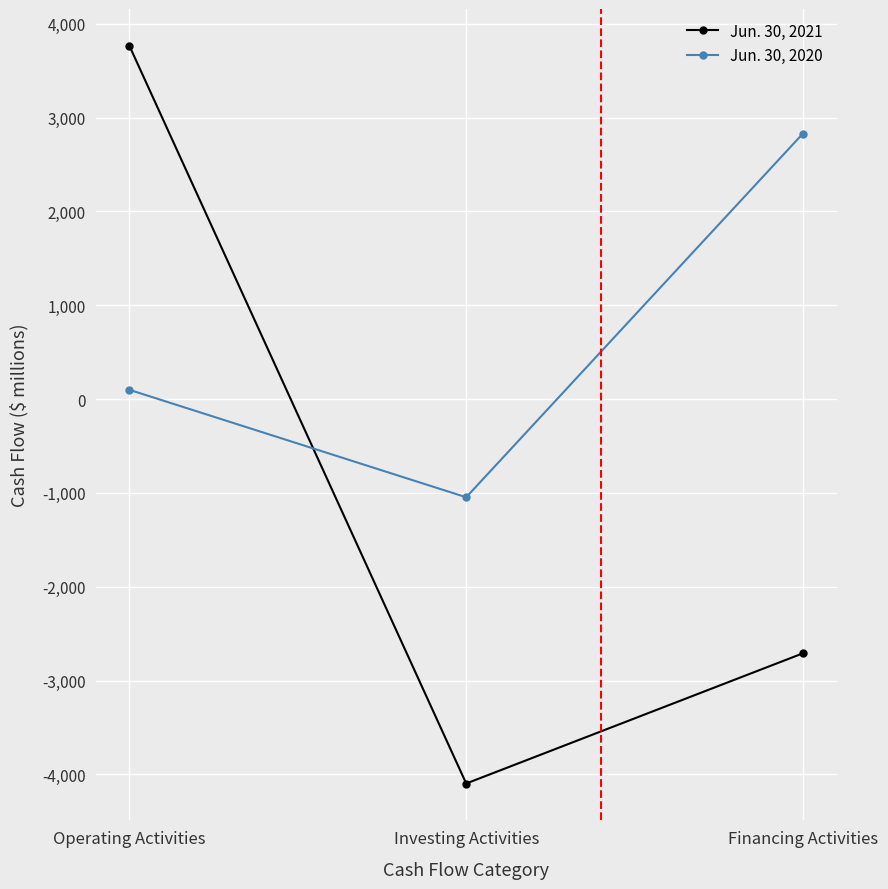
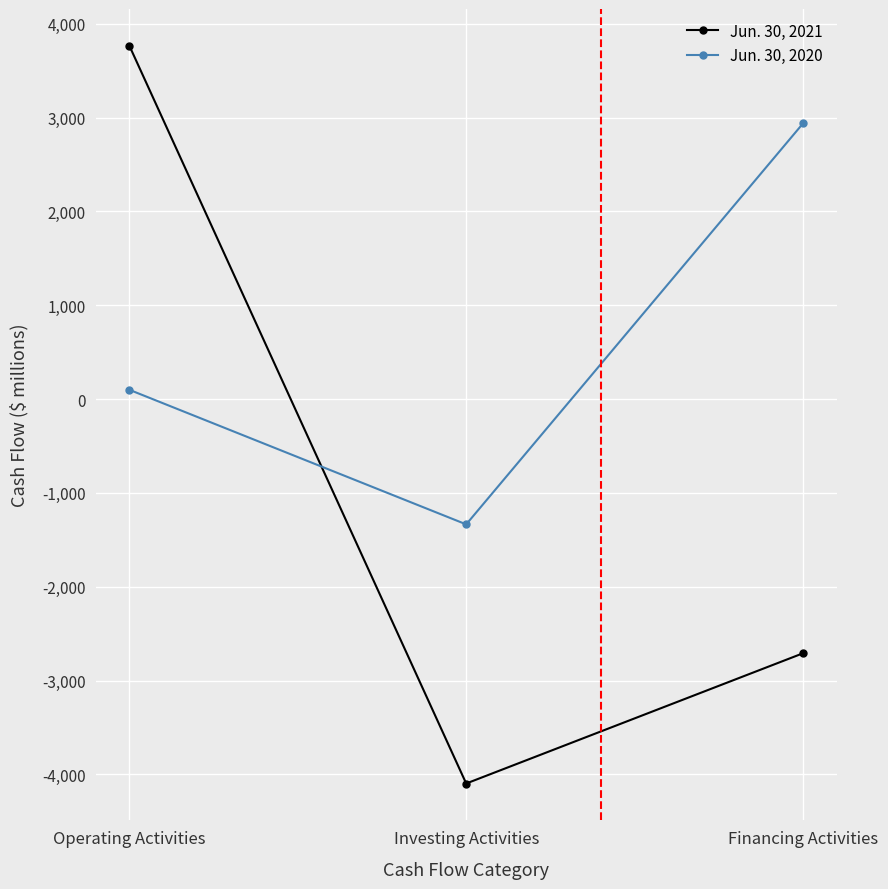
Jun. 30, 2020, Investing Activities: -1,000 -> -1,300
Jun. 30, 2020, Financing Activities: 2,800 -> 2,900
